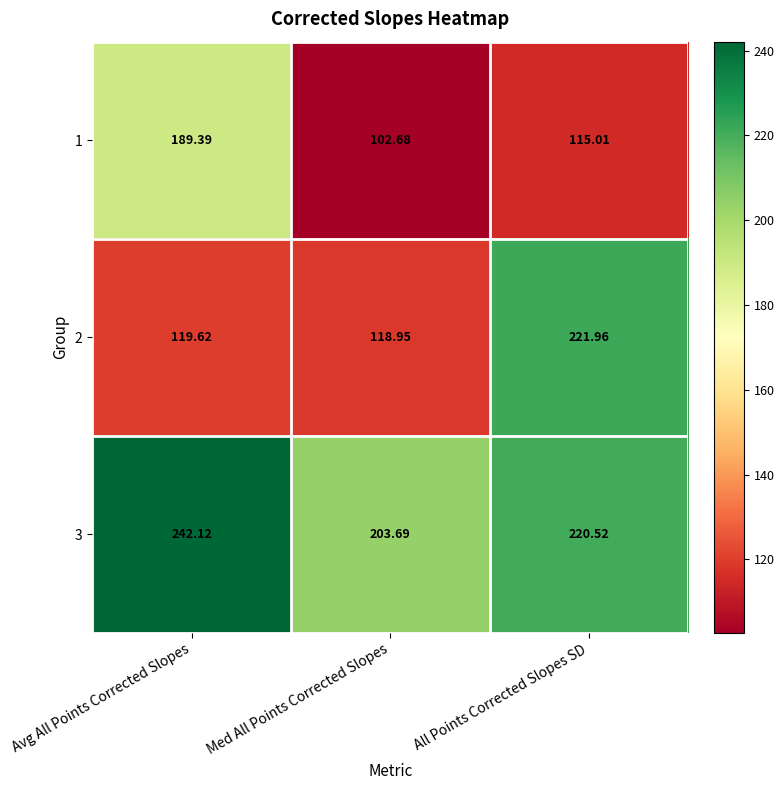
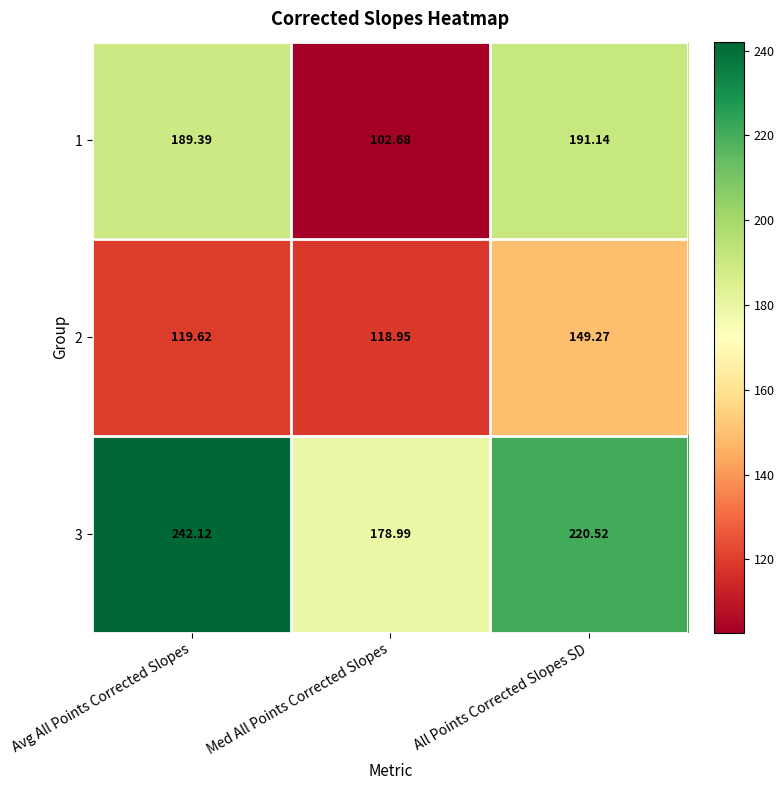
1, All Points Corrected Slopes SD: 115.01 -> 191.14
2, All Points Corrected Slopes SD: 221.96 -> 149.27
3, Med All Points Corrected Slopes: 203.69 -> 178.99
